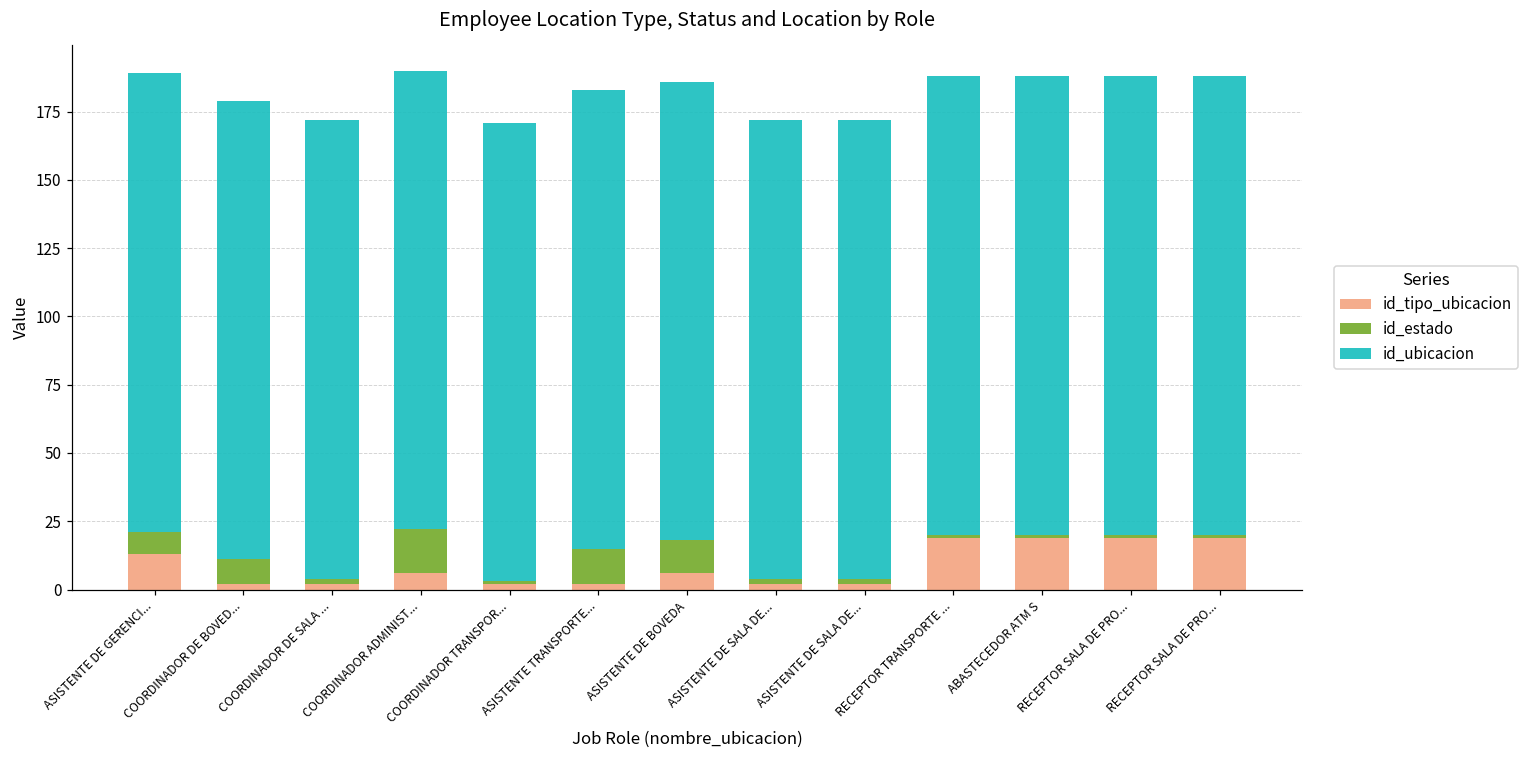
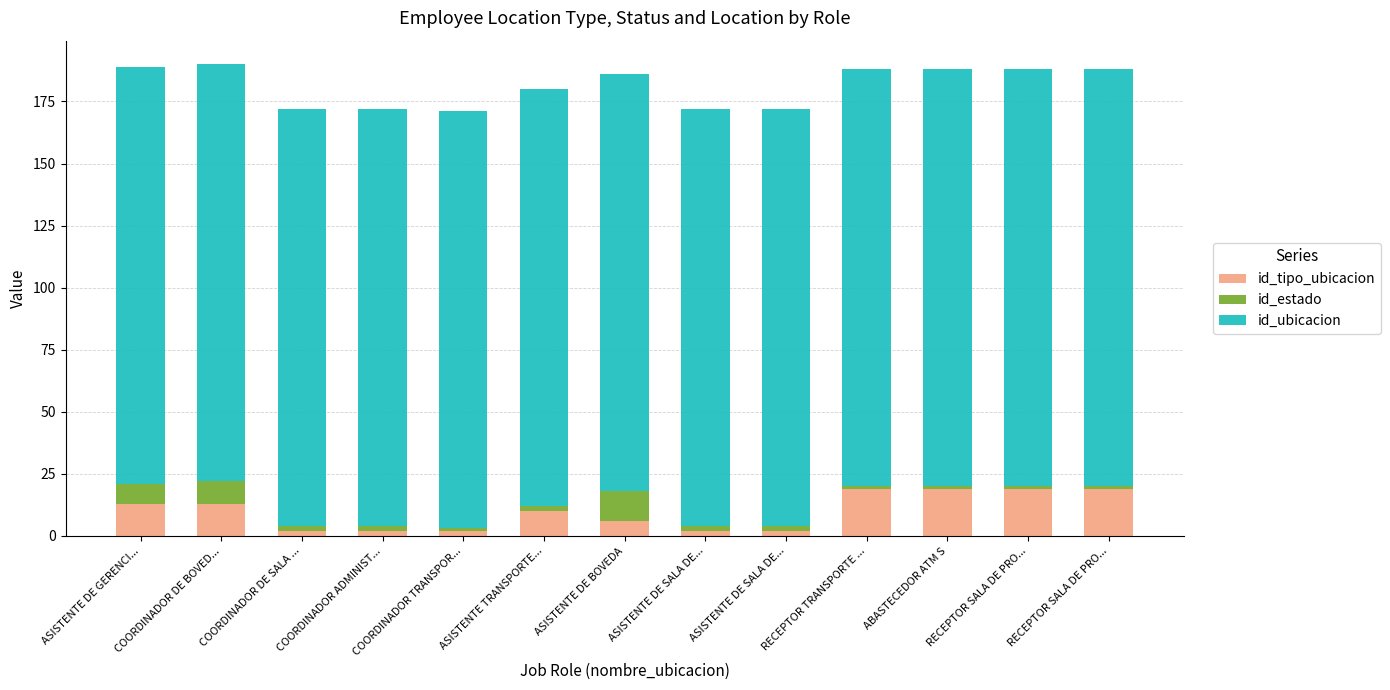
id_tipo_ubicacion, COORDINADOR DE BOVED...: 2 -> 13
id_tipo_ubicacion, COORDINADOR ADMINIST...: 6 -> 2
id_estado, COORDINADOR ADMINIST...: 16 -> 2
id_tipo_ubicacion, ASISTENTE TRANSPORTE...: 2 -> 10
id_estado, ASISTENTE TRANSPORTE...: 13 -> 2
